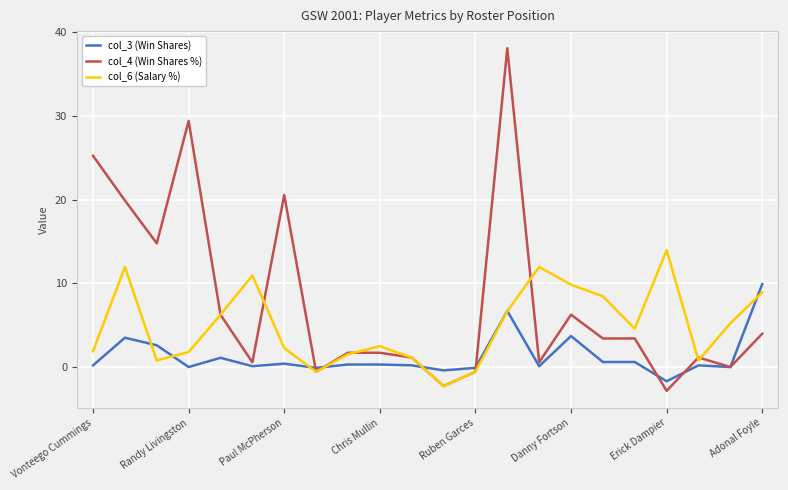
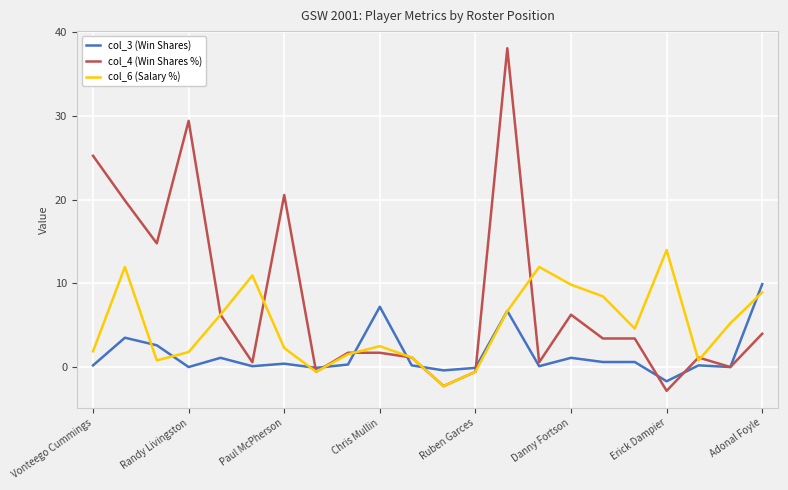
col_3 (Win Shares), Chris Mullin: 0 -> 7
col_3 (Win Shares), Danny Fortson: 4 -> 1
